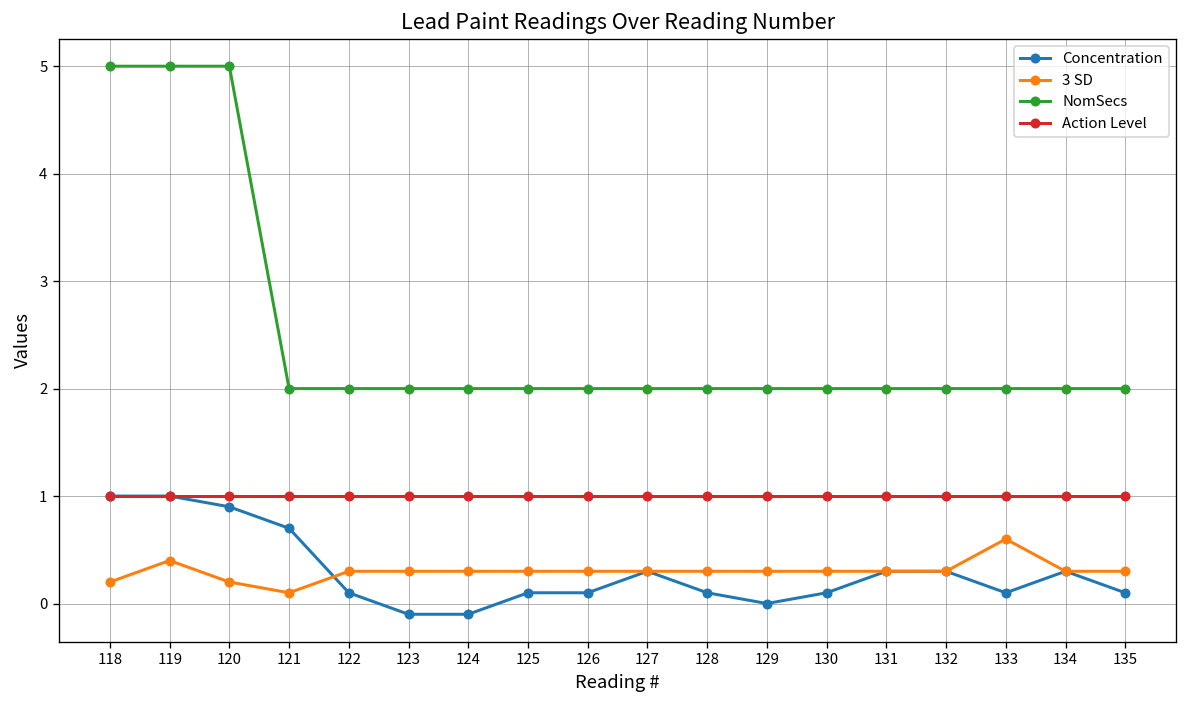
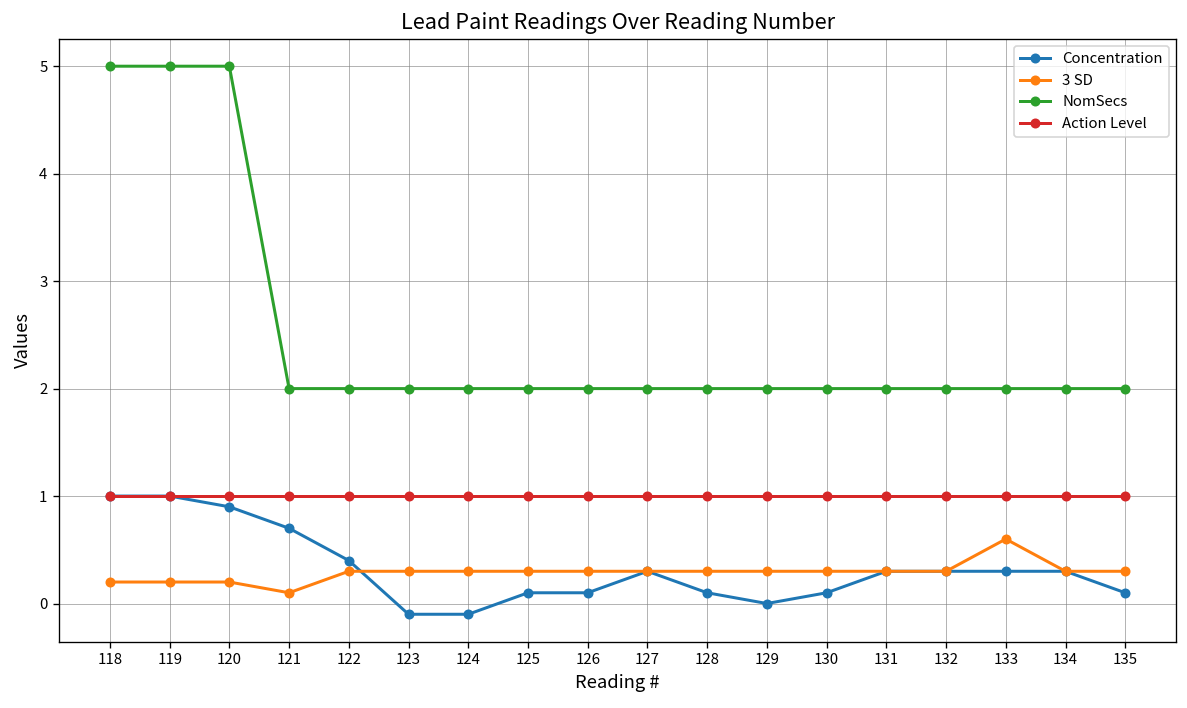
3 SD, 119: 0.4 -> 0.2
Concentration, 122: 0.1 -> 0.4
Concentration, 133: 0.1 -> 0.3
